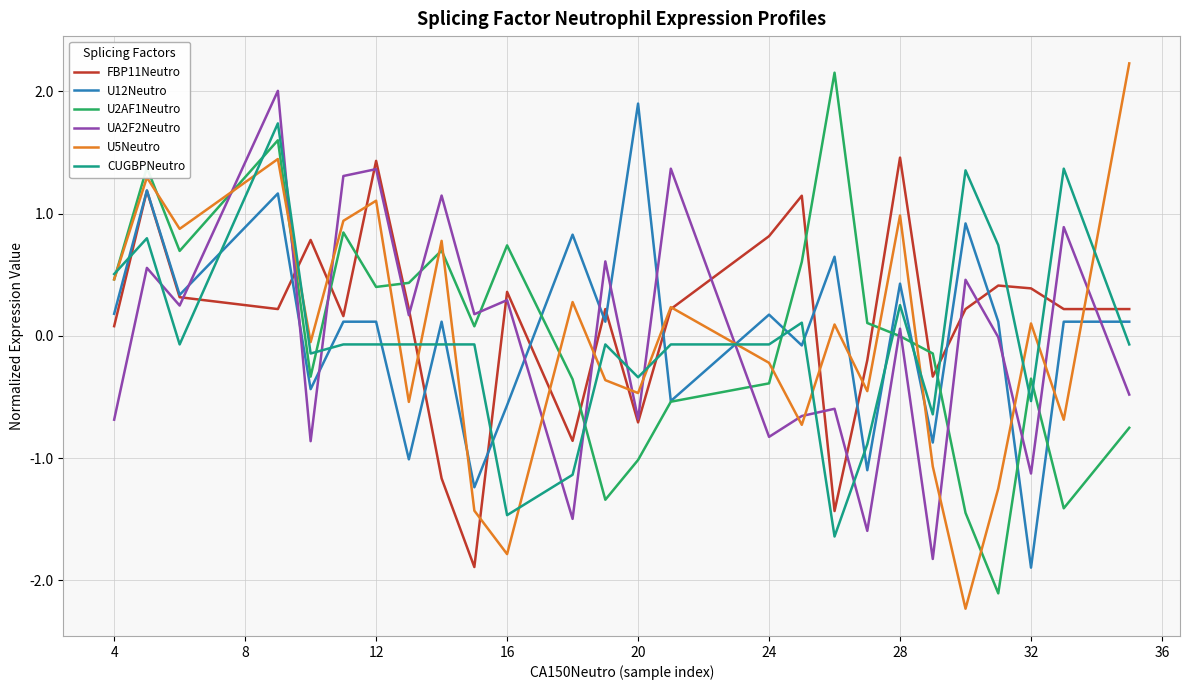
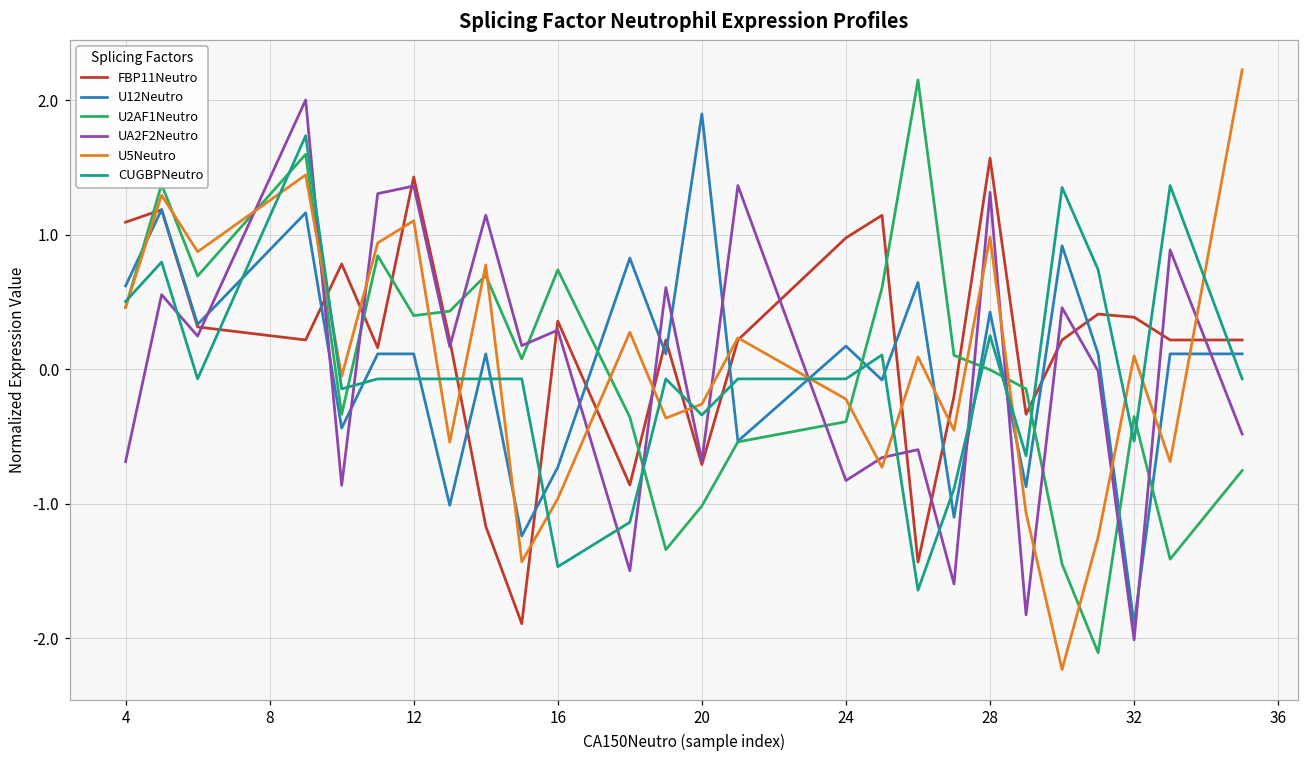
FBP11Neutro, 4: 0.08 -> 1.09
U12Neutro, 4: 0.18 -> 0.62
U12Neutro, 16: -0.57 -> -0.73
U5Neutro, 16: -1.79 -> -0.96
U5Neutro, 20: -0.47 -> -0.26
FBP11Neutro, 24: 0.82 -> 0.98
FBP11Neutro, 28: 1.46 -> 1.57
UA2F2Neutro, 28: 0.06 -> 1.32
UA2F2Neutro, 32: -1.13 -> -2.01
